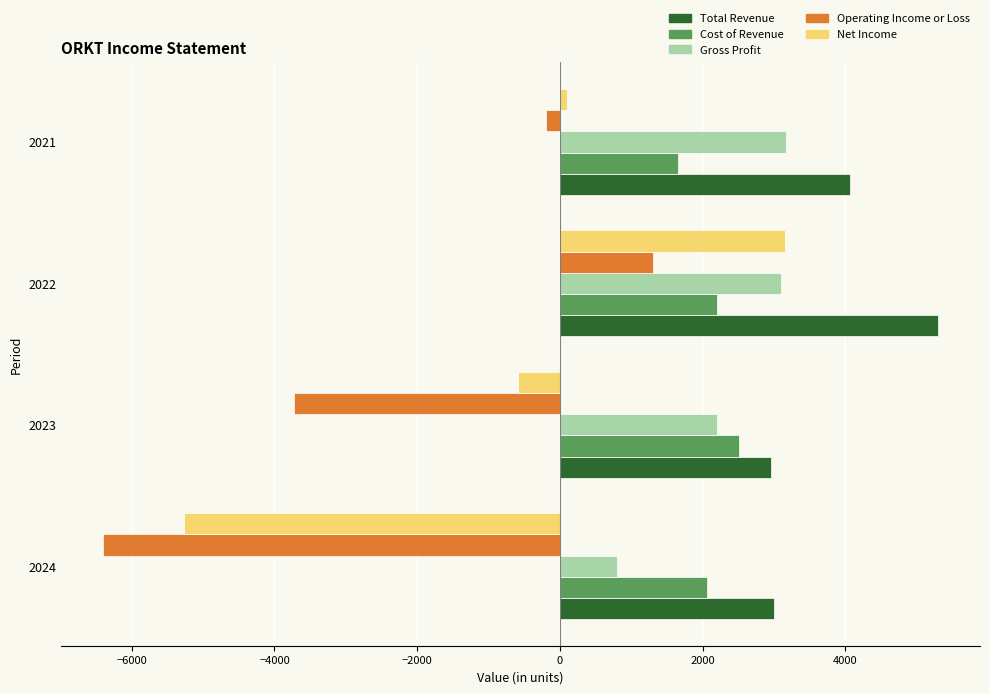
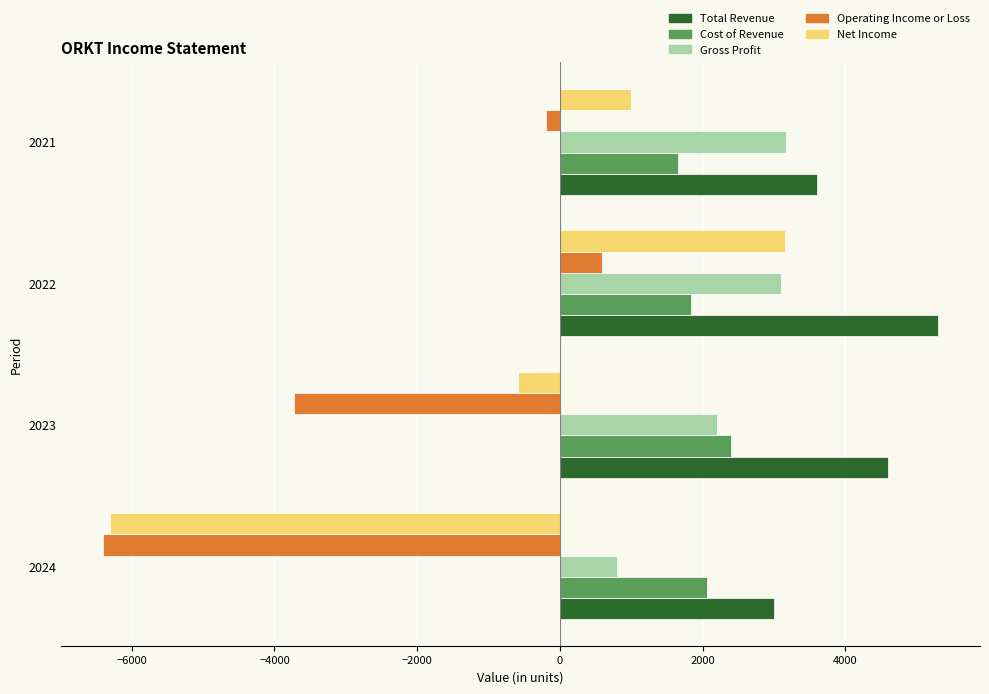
Net Income, 2021: 100 -> 1000
Total Revenue, 2021: 4100 -> 3600
Operating Income or Loss, 2022: 1300 -> 600
Cost of Revenue, 2022: 2200 -> 1800
Cost of Revenue, 2023: 2500 -> 2400
Total Revenue, 2023: 3000 -> 4600
Net Income, 2024: -5300 -> -6300
